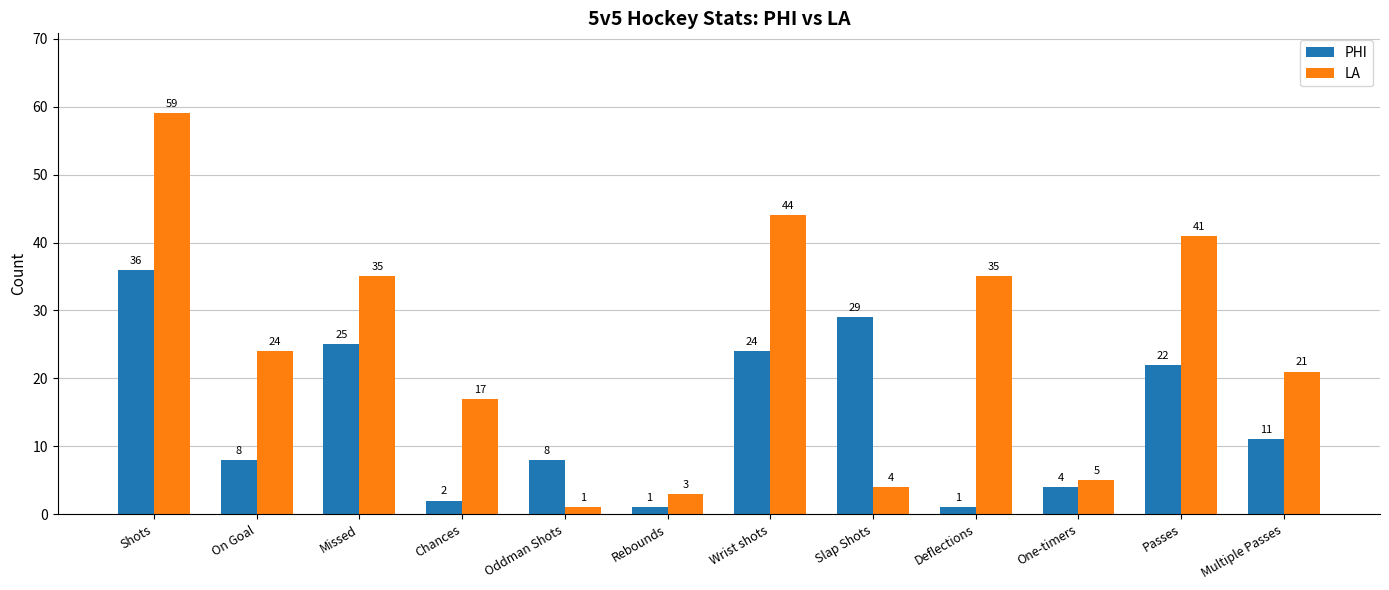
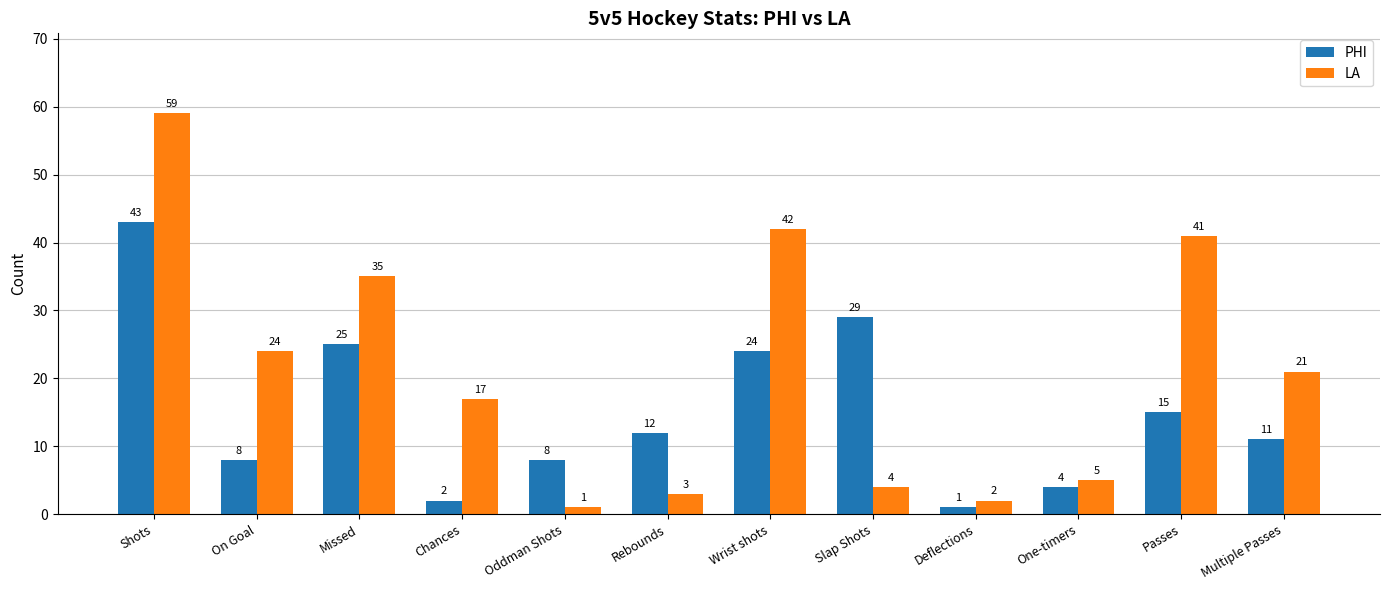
PHI, Shots: 36 -> 43
PHI, Rebounds: 1 -> 12
LA, Wrist shots: 44 -> 42
LA, Deflections: 35 -> 2
PHI, Passes: 22 -> 15
